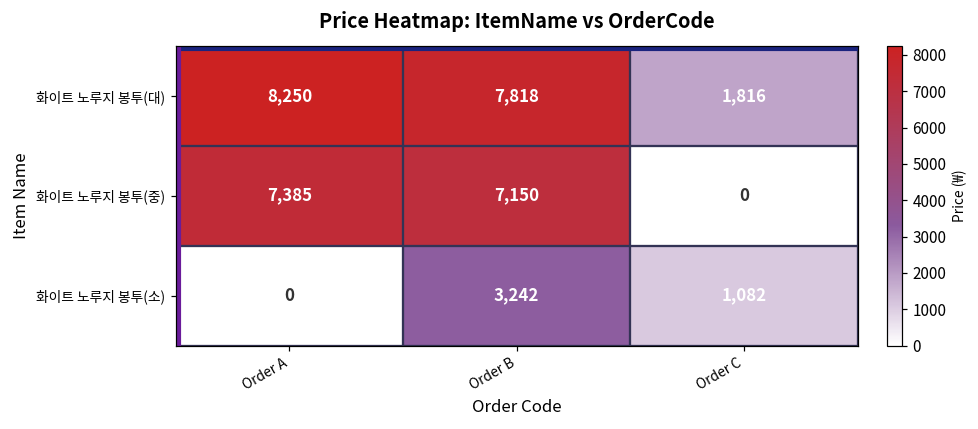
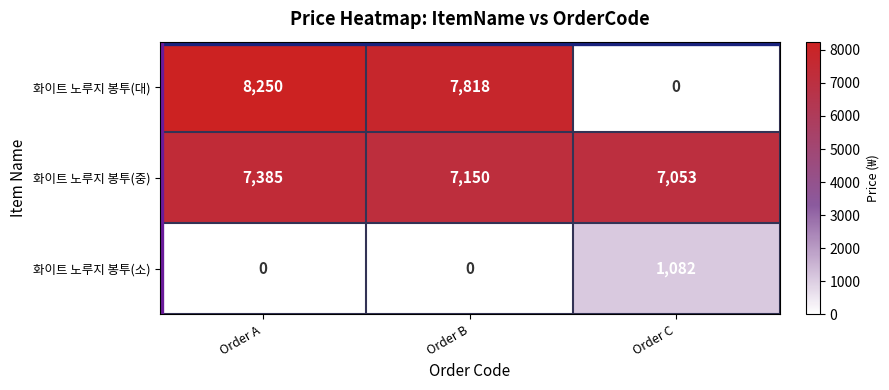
화이트 노루지 봉투(대), Order C: 1,816 -> 0
화이트 노루지 봉투(중), Order C: 0 -> 7,053
화이트 노루지 봉투(소), Order B: 3,242 -> 0
